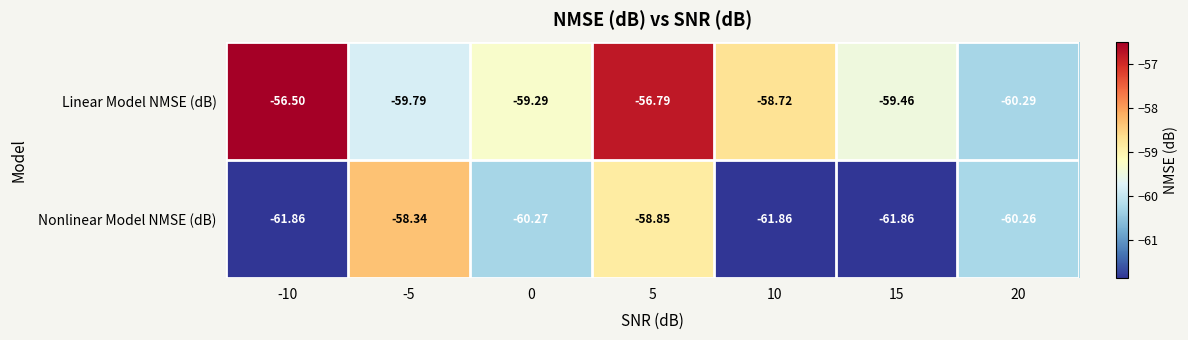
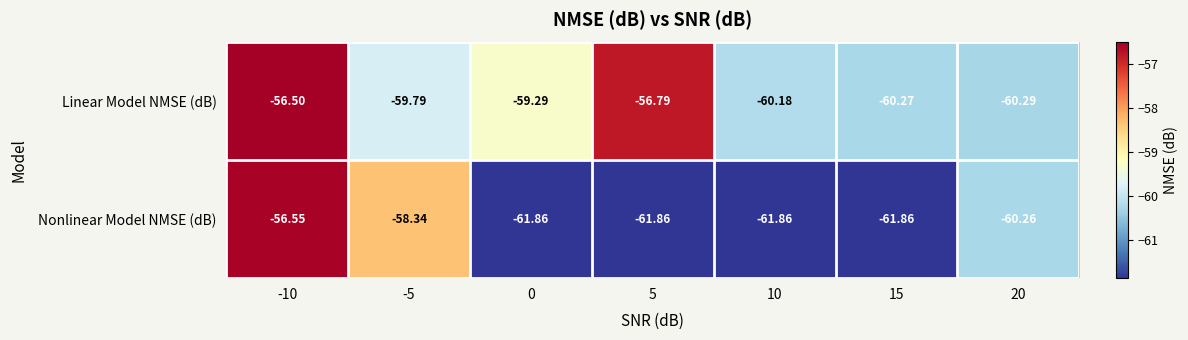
Linear Model NMSE (dB), 10: -58.72 -> -60.18
Linear Model NMSE (dB), 15: -59.46 -> -60.27
Nonlinear Model NMSE (dB), -10: -61.86 -> -56.55
Nonlinear Model NMSE (dB), 0: -60.27 -> -61.86
Nonlinear Model NMSE (dB), 5: -58.85 -> -61.86
